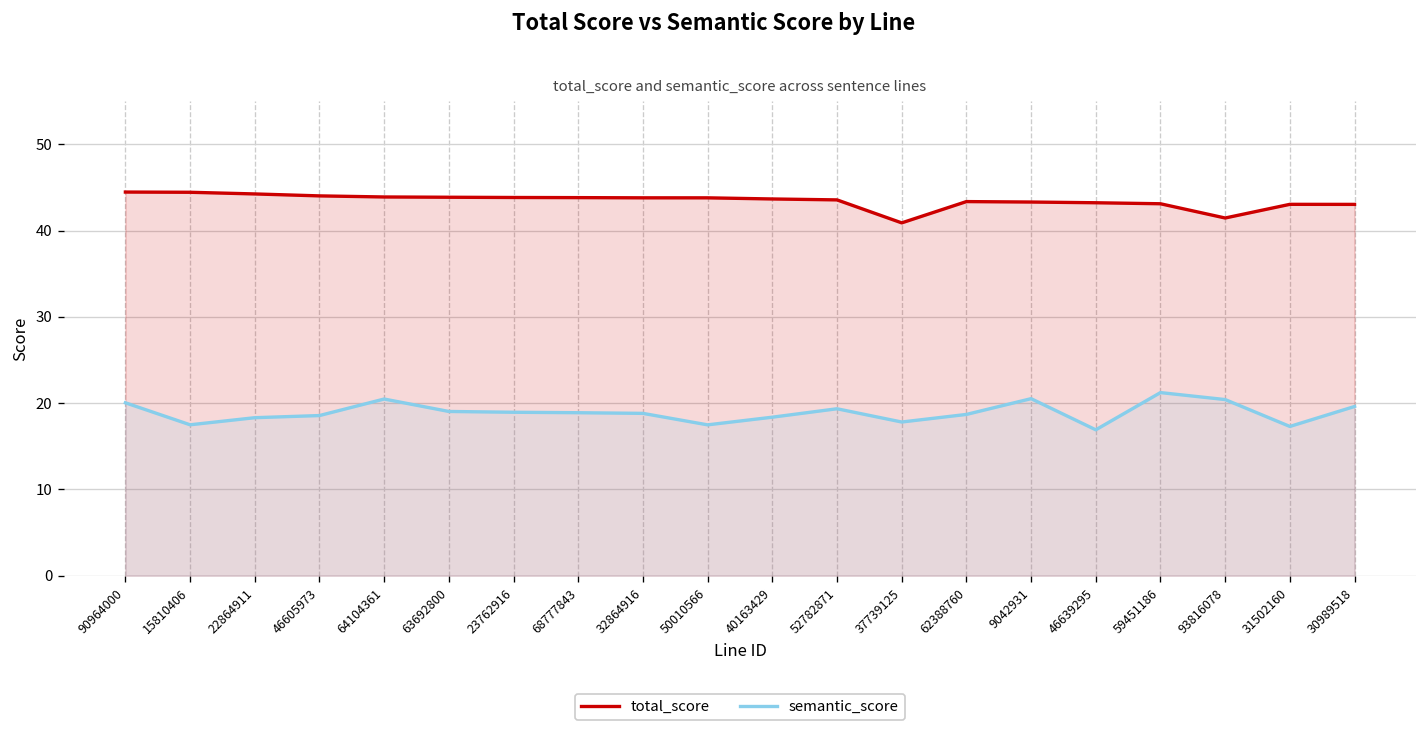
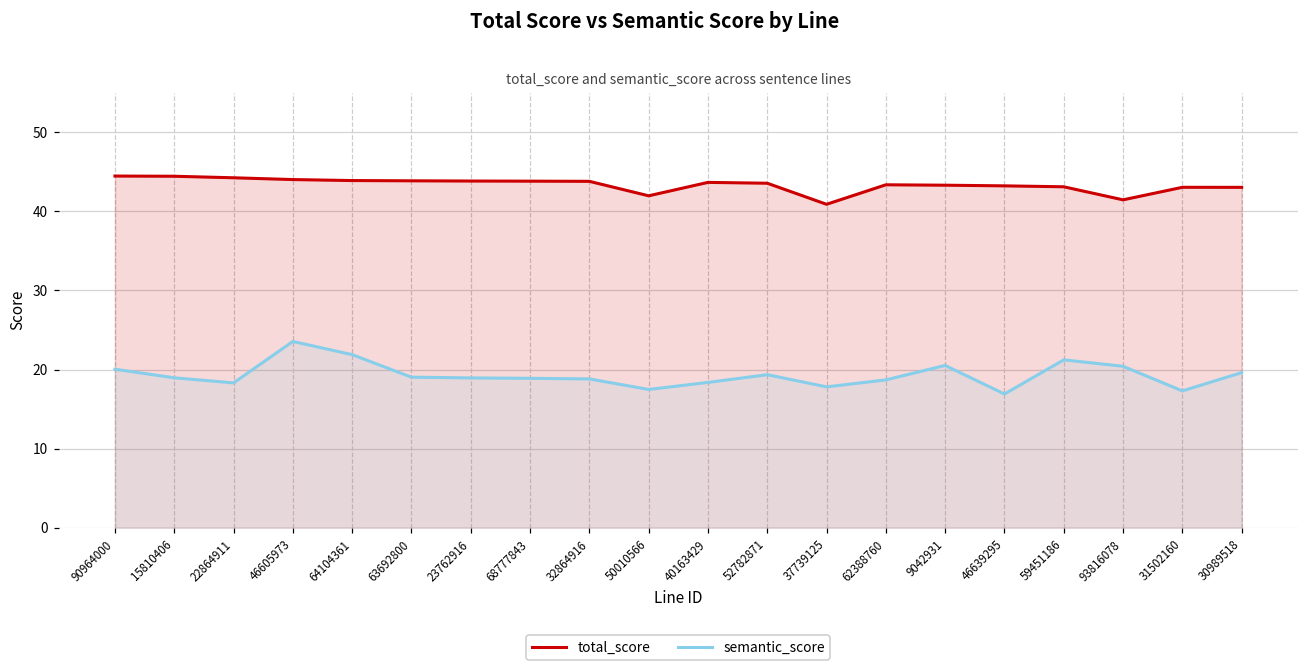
semantic_score, 15810406: 17 -> 19
semantic_score, 46605973: 19 -> 24
semantic_score, 64104361: 20 -> 22
total_score, 50010566: 44 -> 42
